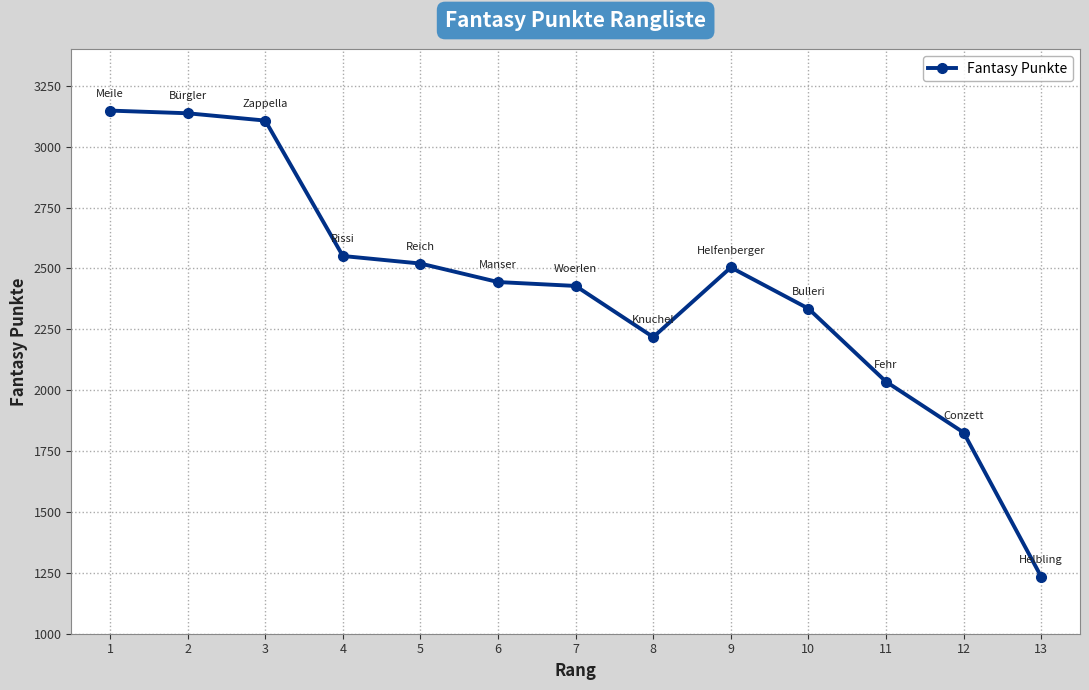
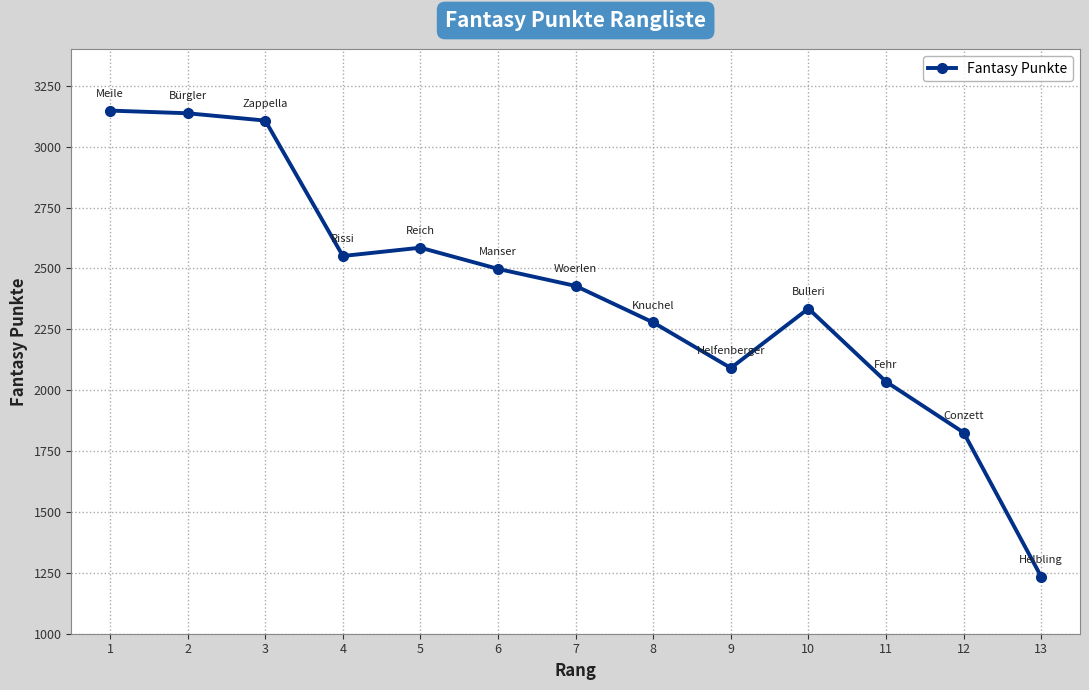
5: 2520 -> 2590
6: 2440 -> 2500
8: 2220 -> 2280
9: 2500 -> 2090
